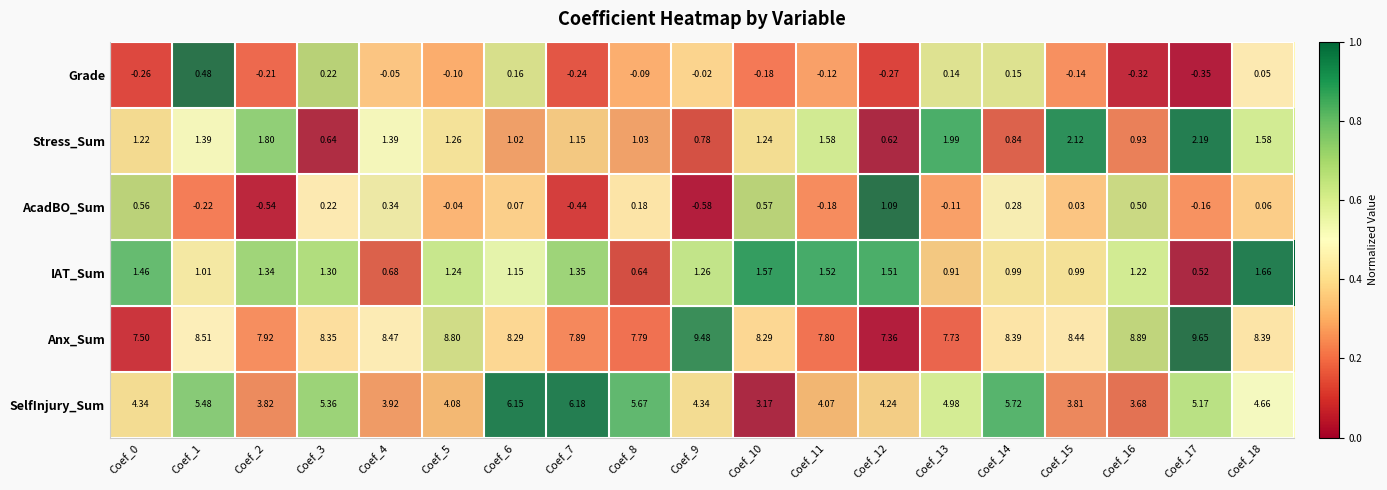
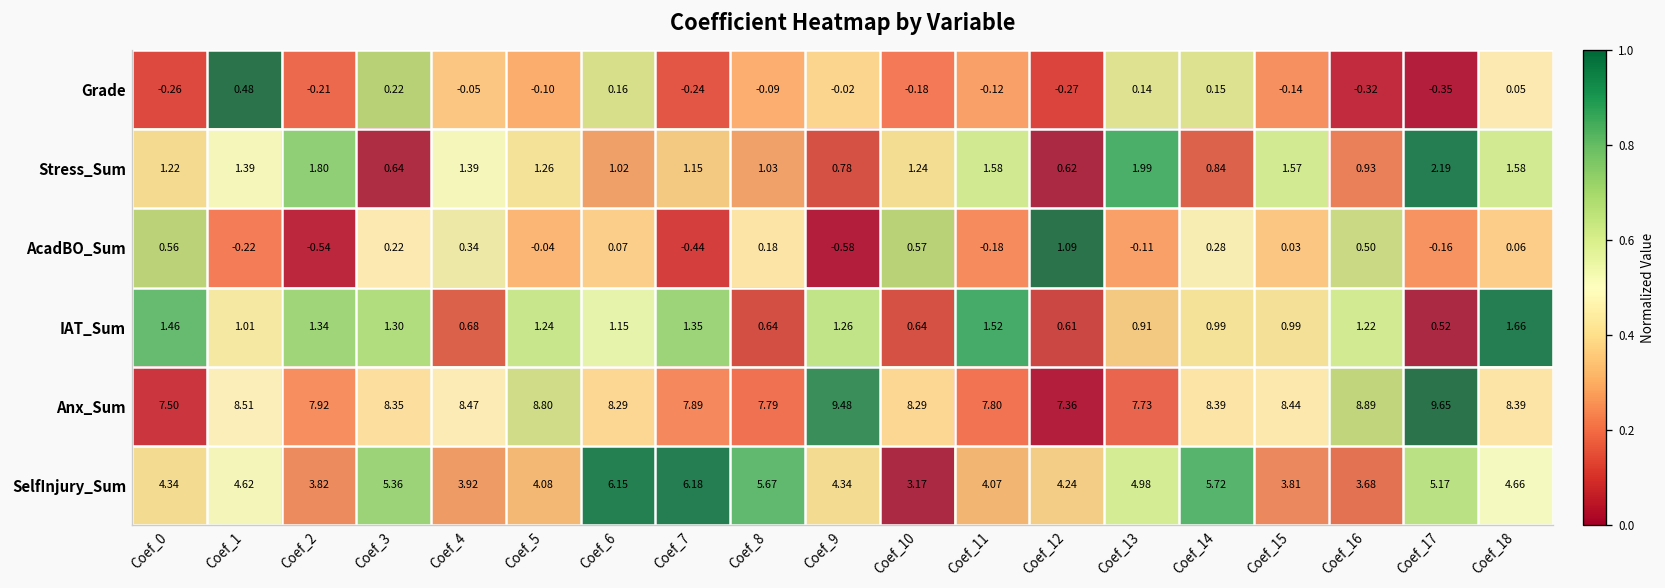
Stress_Sum, Coef_15: 2.12 -> 1.57
IAT_Sum, Coef_10: 1.57 -> 0.64
IAT_Sum, Coef_12: 1.51 -> 0.61
SelfInjury_Sum, Coef_1: 5.48 -> 4.62
